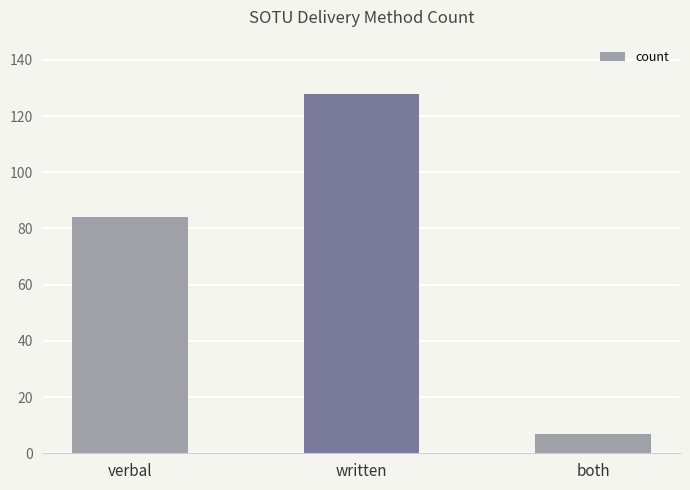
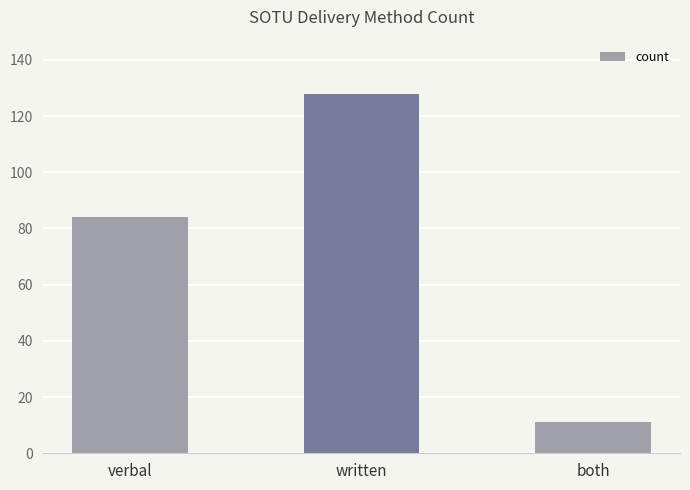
both: 7 -> 11
